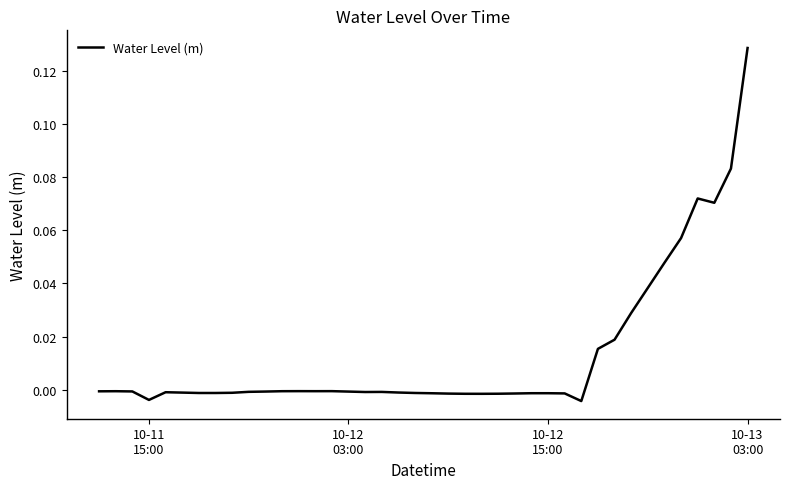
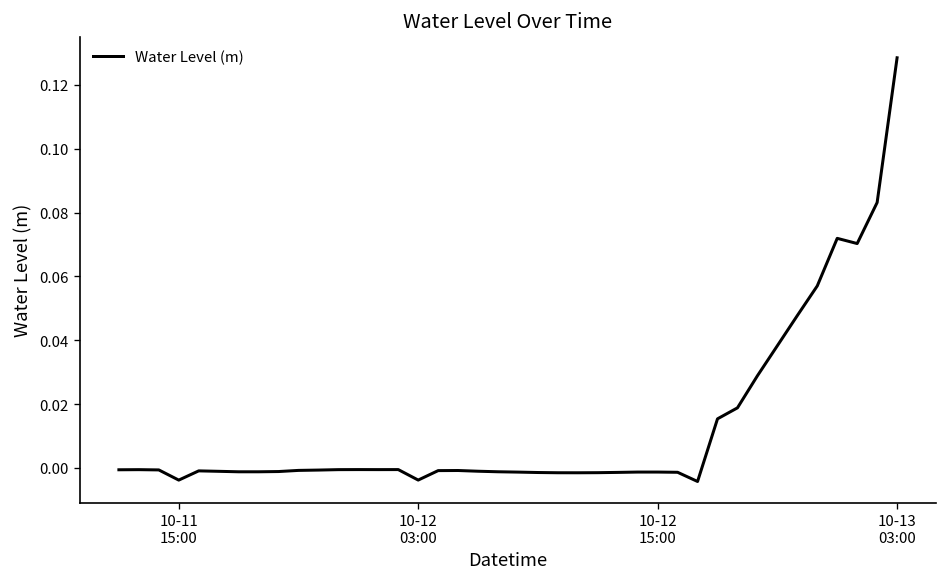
10-12 03:00: -0.001 -> -0.004
